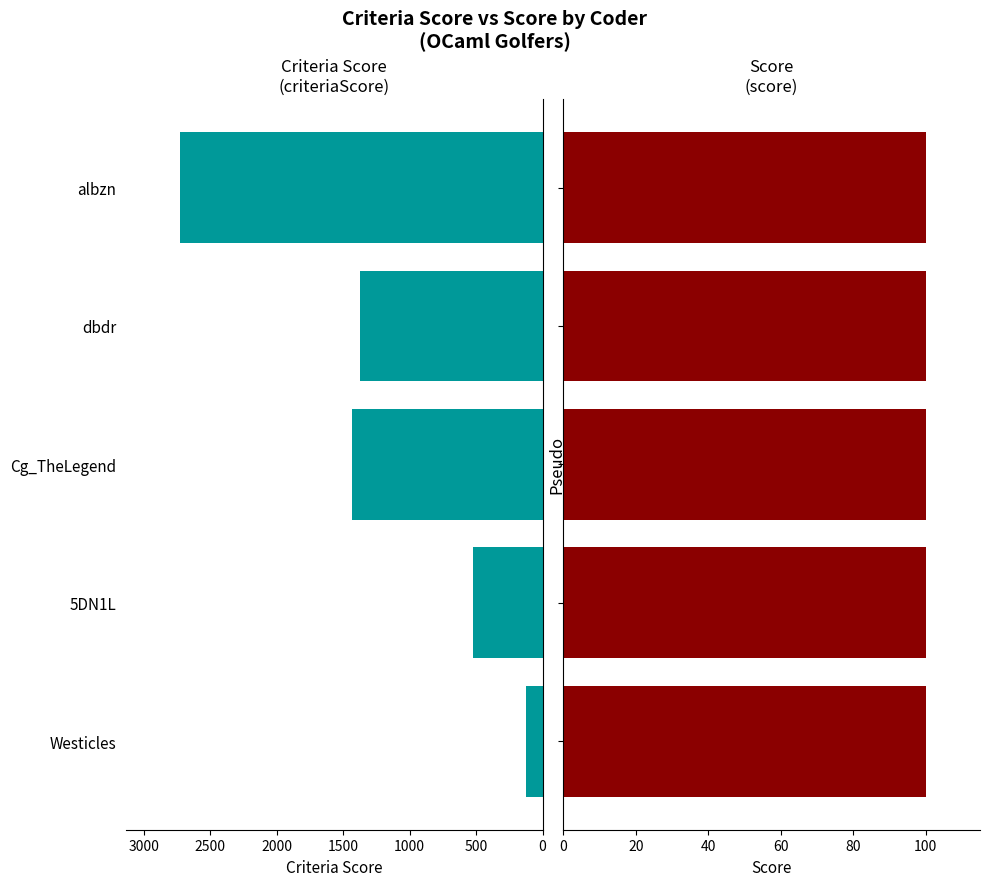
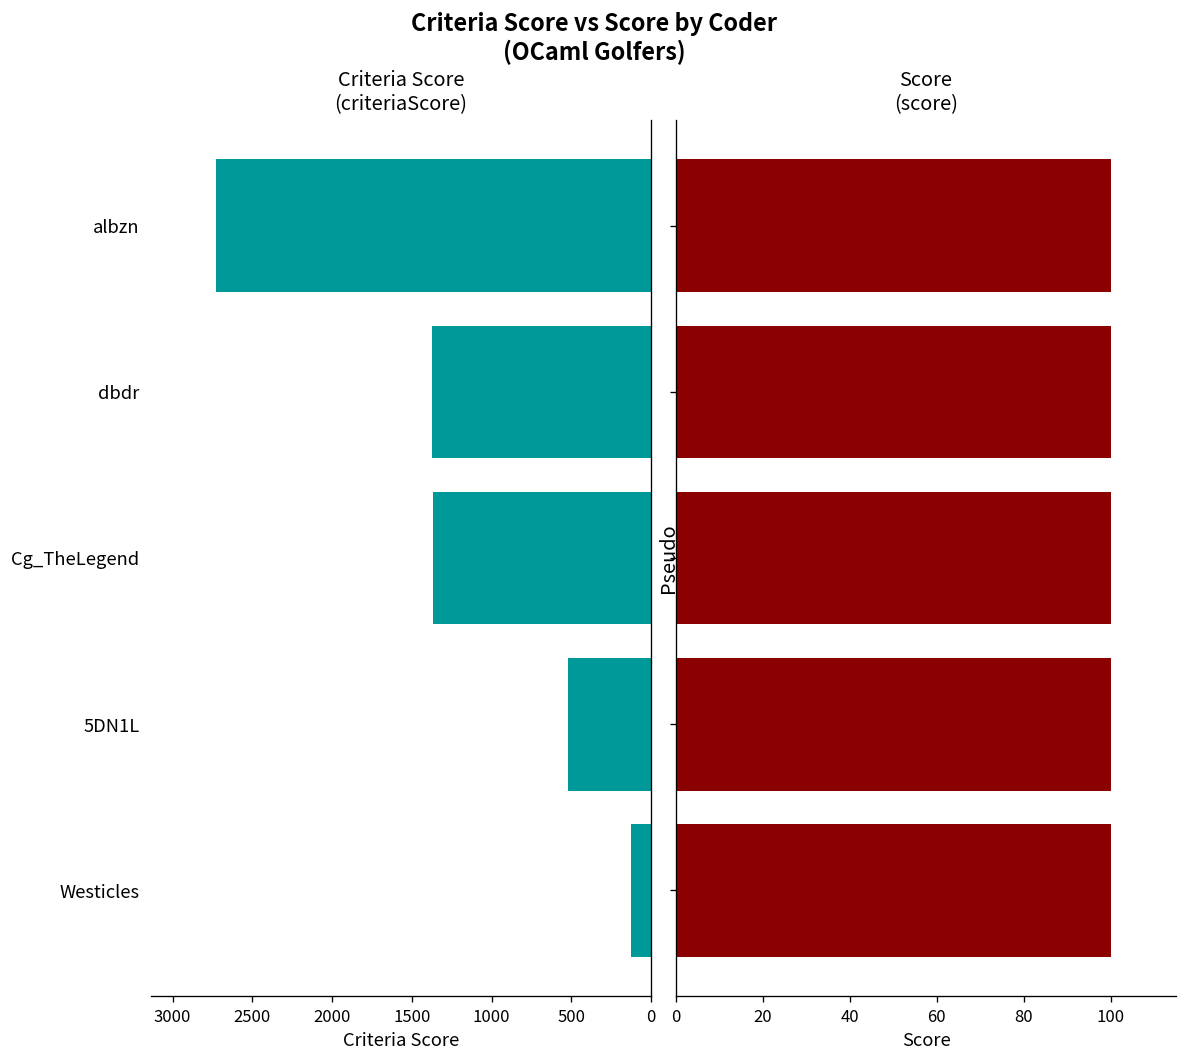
Criteria Score (criteriaScore), Cg_TheLegend: 1440 -> 1370
